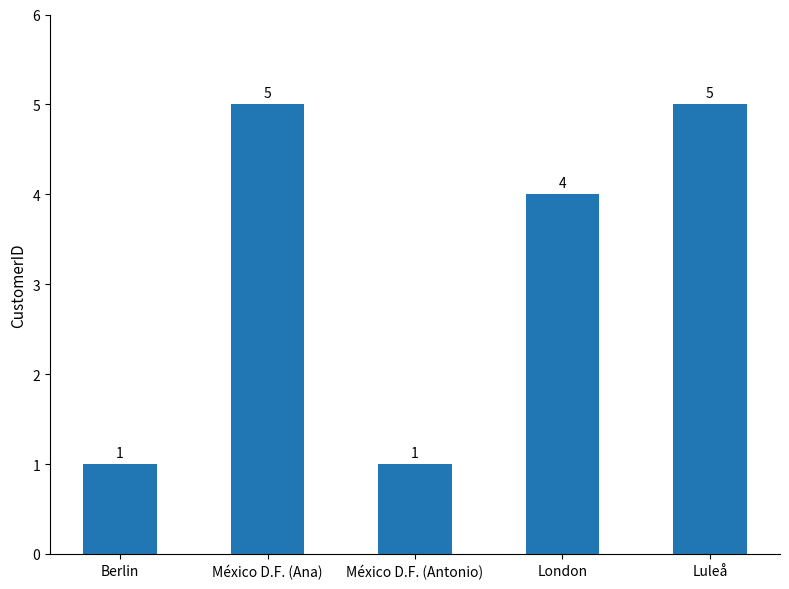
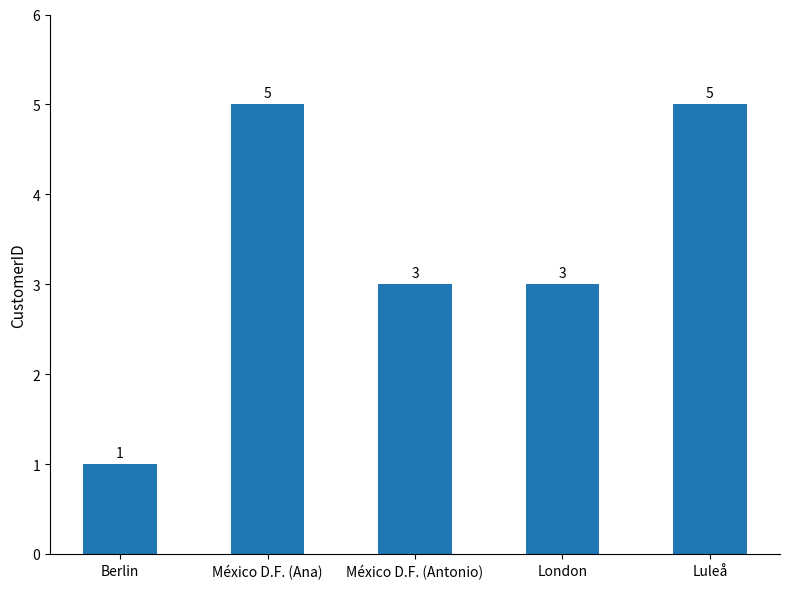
México D.F. (Antonio): 1 -> 3
London: 4 -> 3
